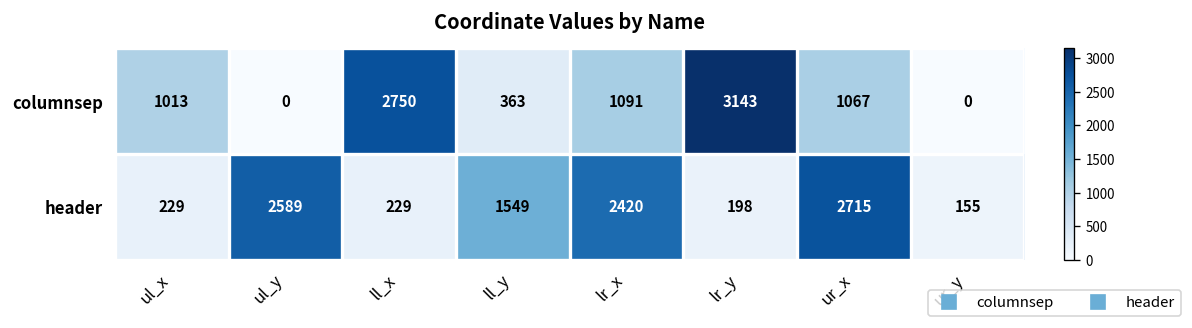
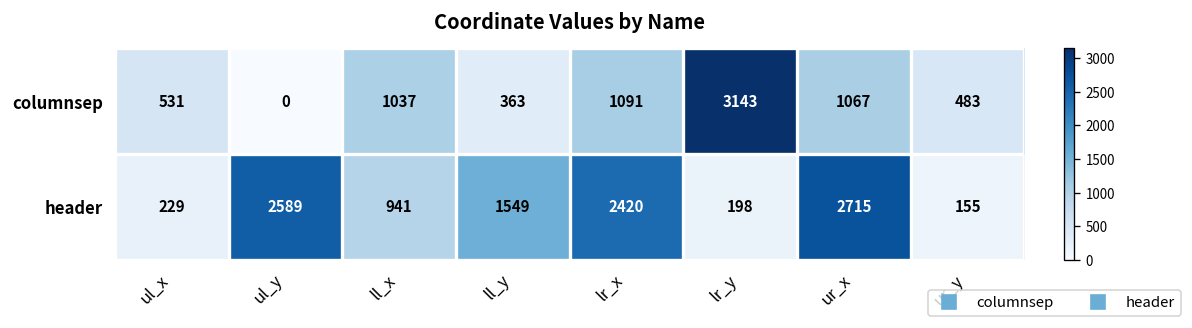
columnsep, ul_x: 1013 -> 531
columnsep, ll_x: 2750 -> 1037
columnsep, ur_y: 0 -> 483
header, ll_x: 229 -> 941
